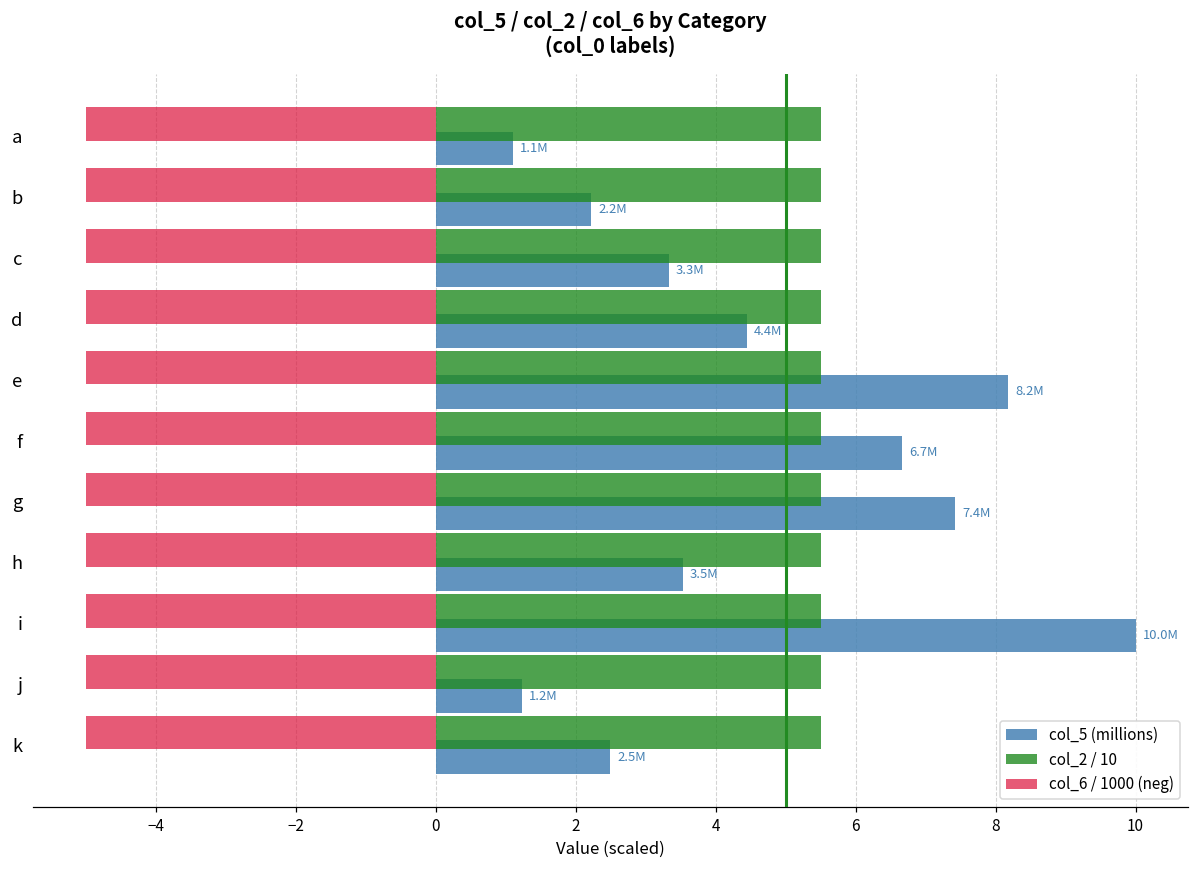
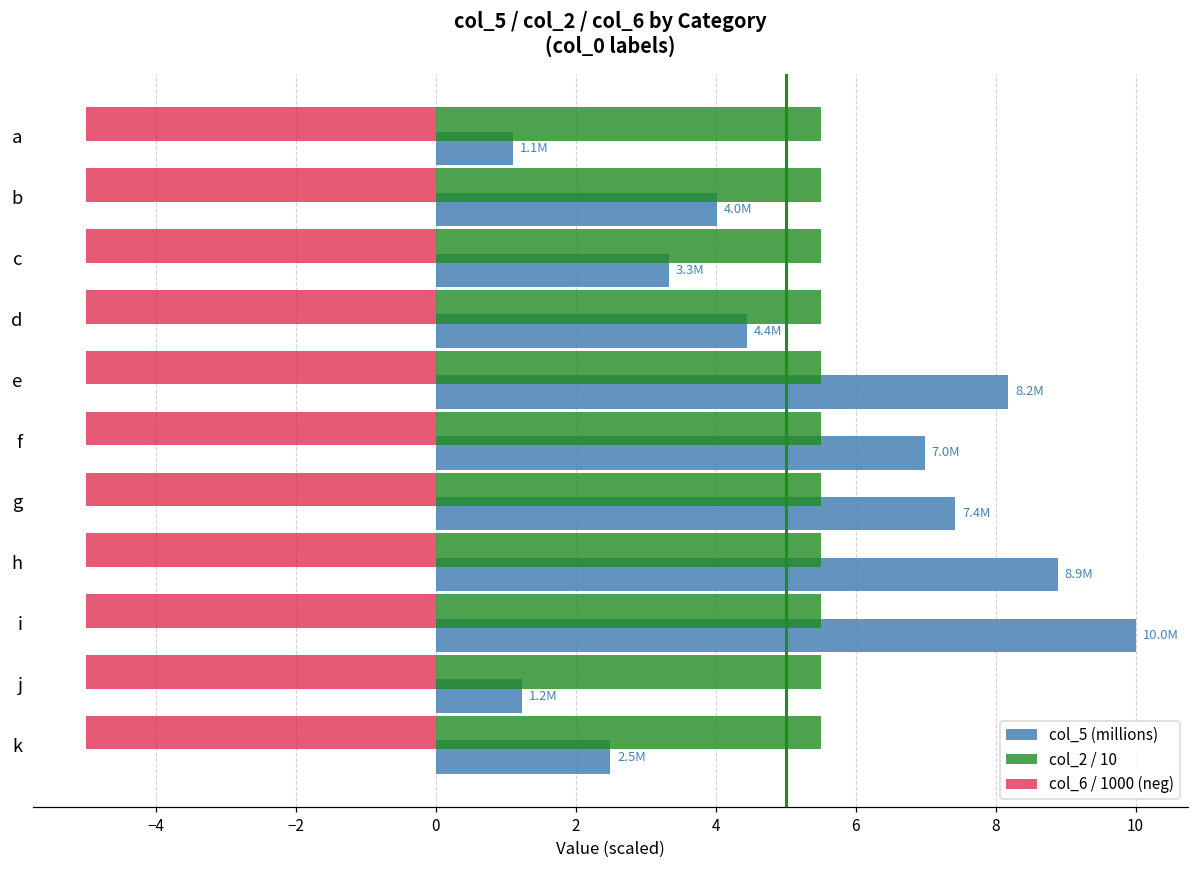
col_5 (millions), b: 2.2M -> 4.0M
col_5 (millions), f: 6.7M -> 7.0M
col_5 (millions), h: 3.5M -> 8.9M
